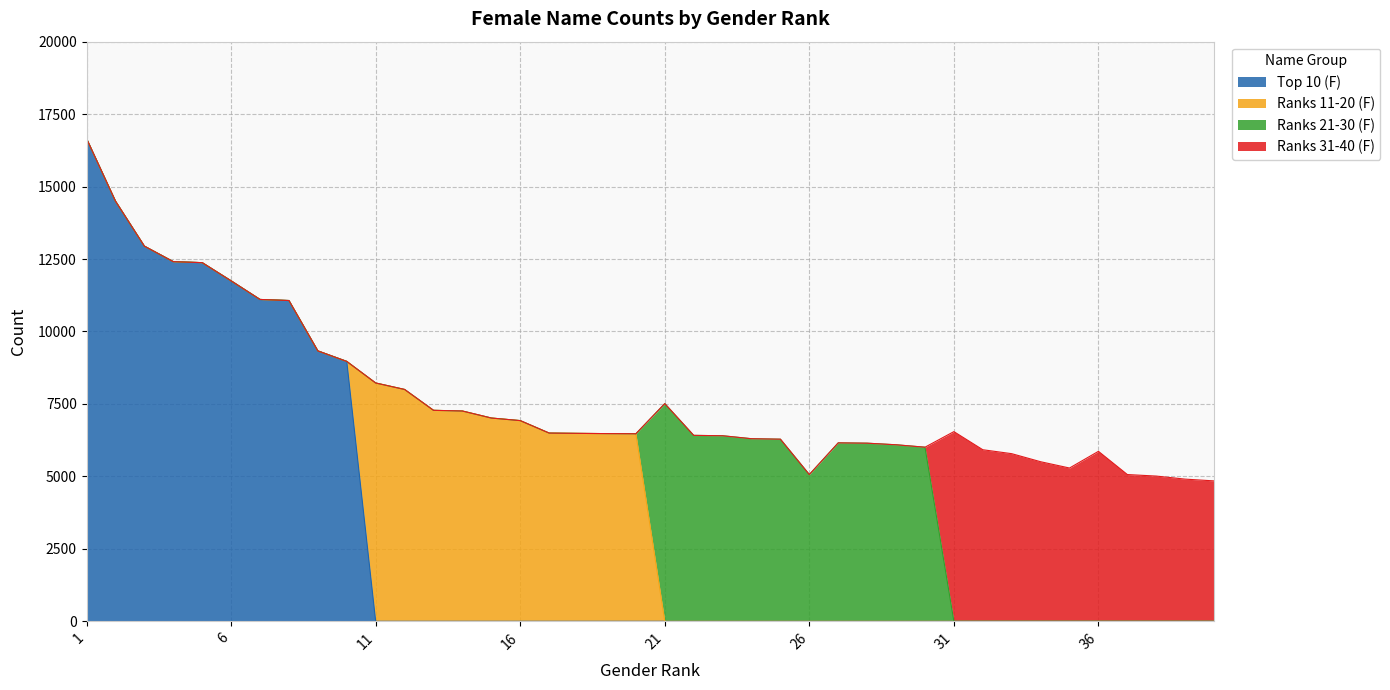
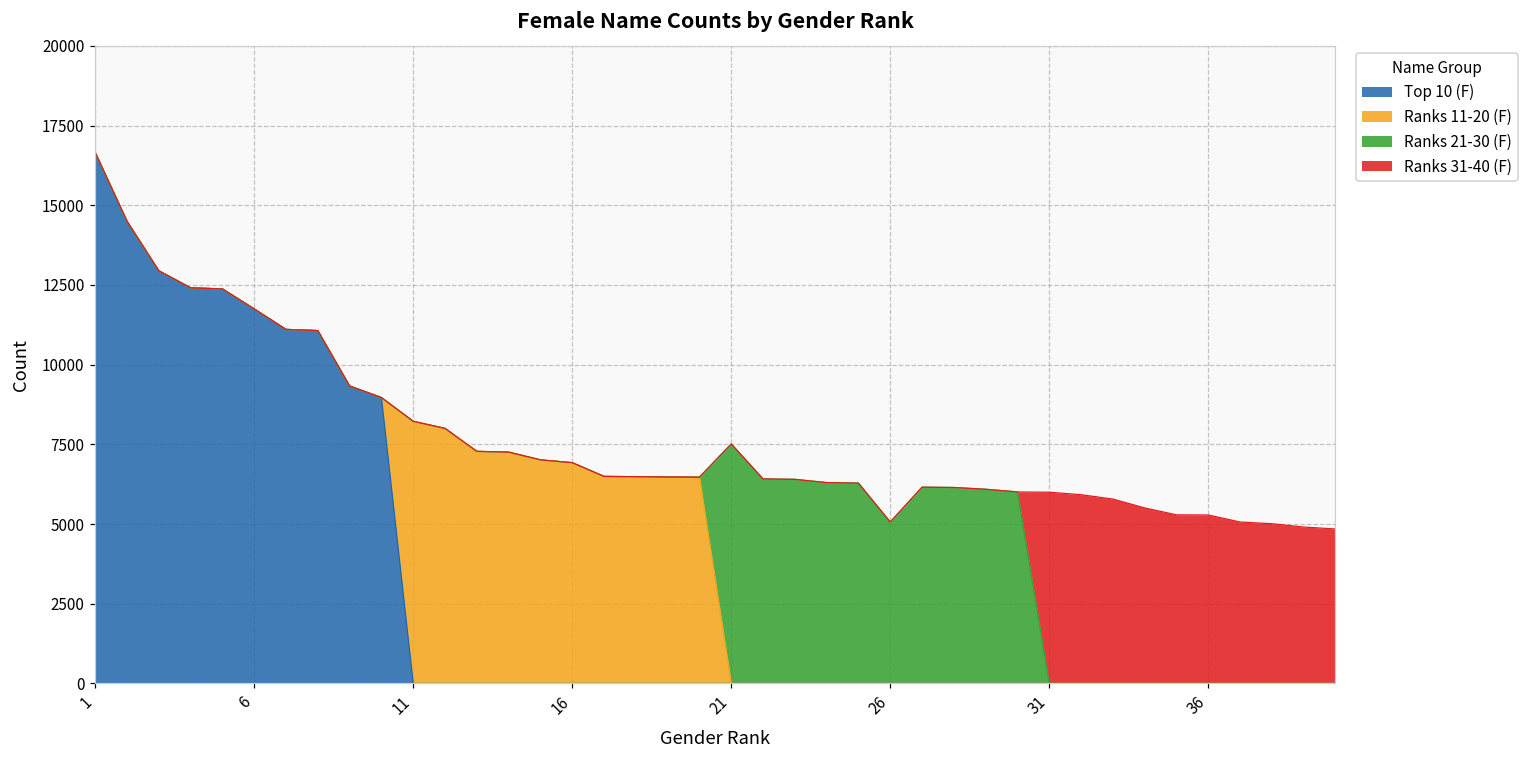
Ranks 31-40 (F), 31: 6500 -> 6000
Ranks 31-40 (F), 36: 5900 -> 5300
